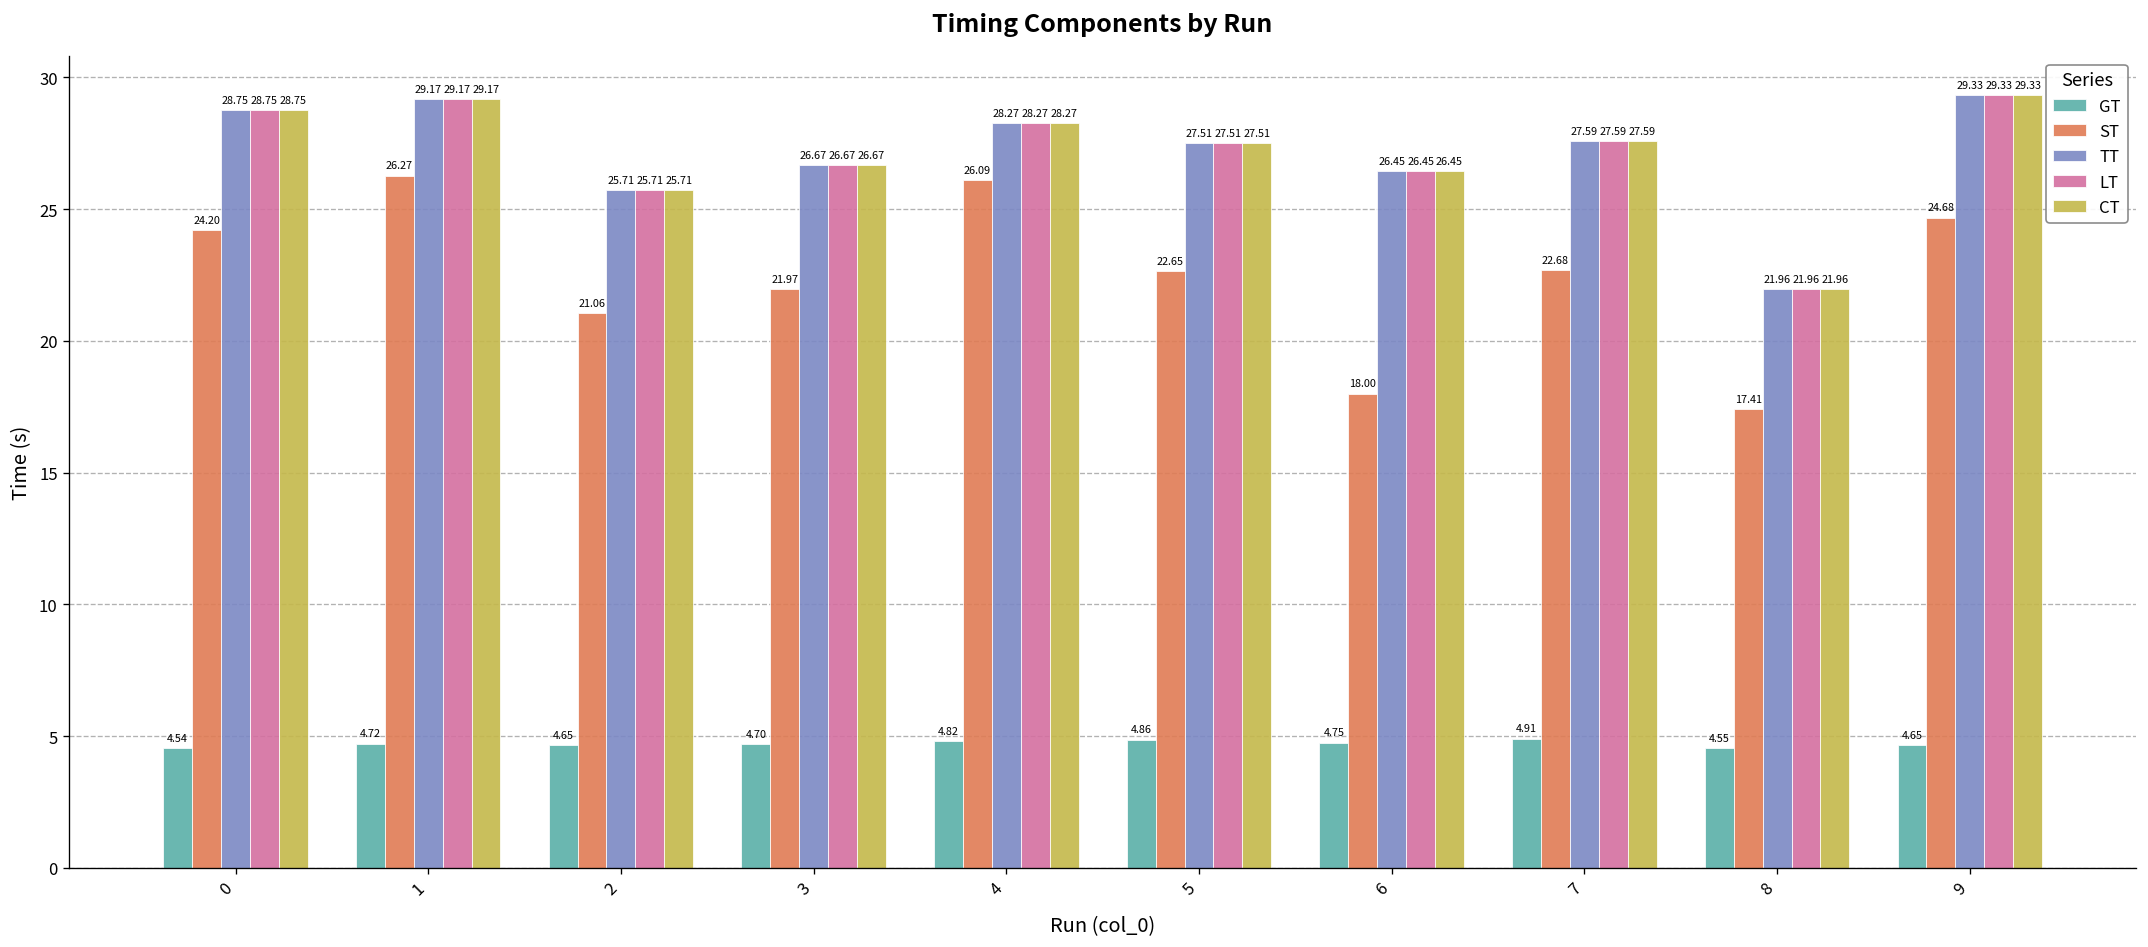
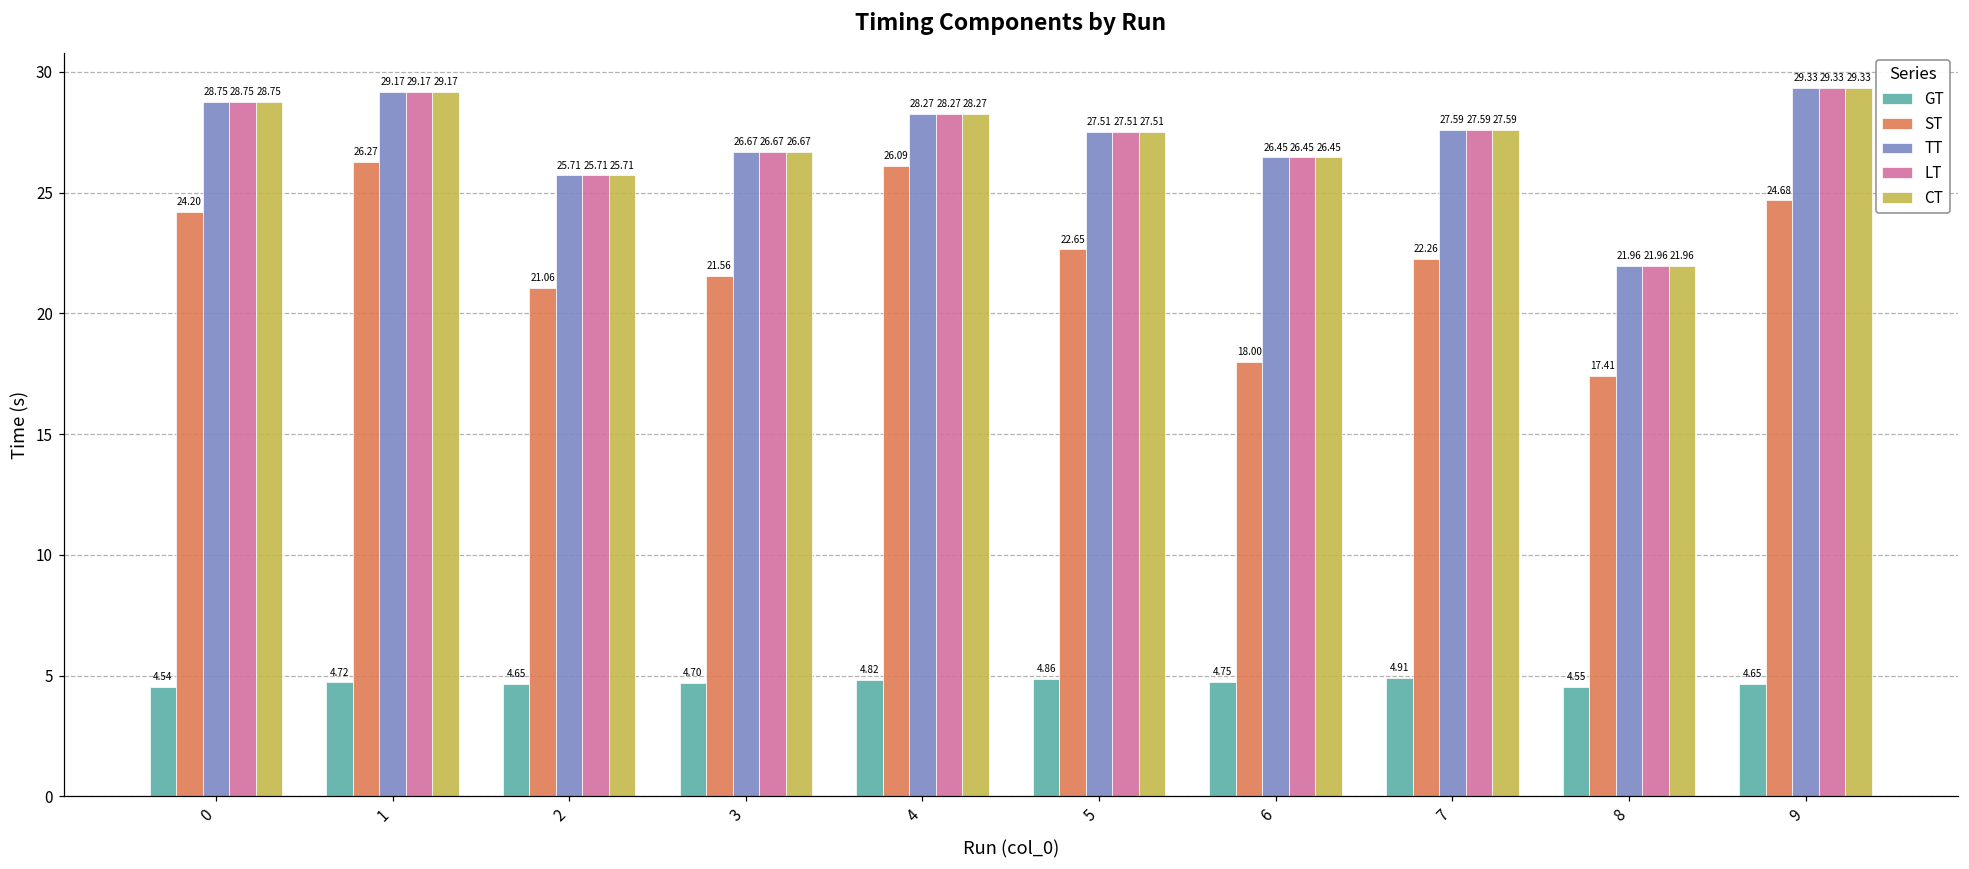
ST, 3: 21.97 -> 21.56
ST, 7: 22.68 -> 22.26
